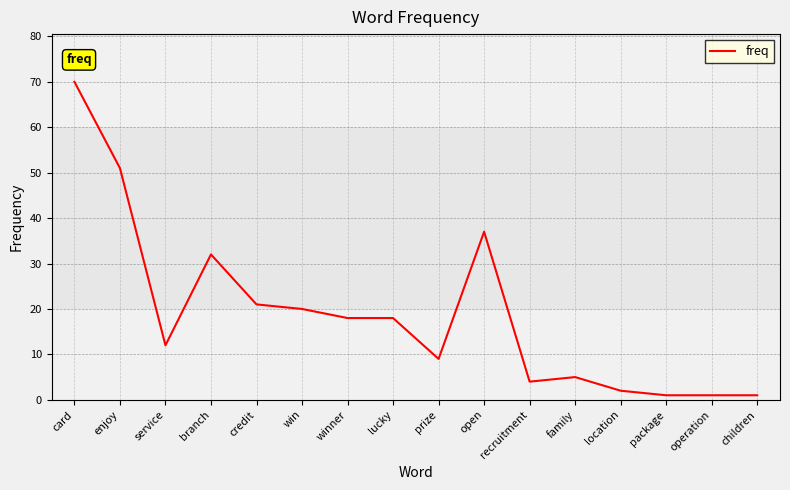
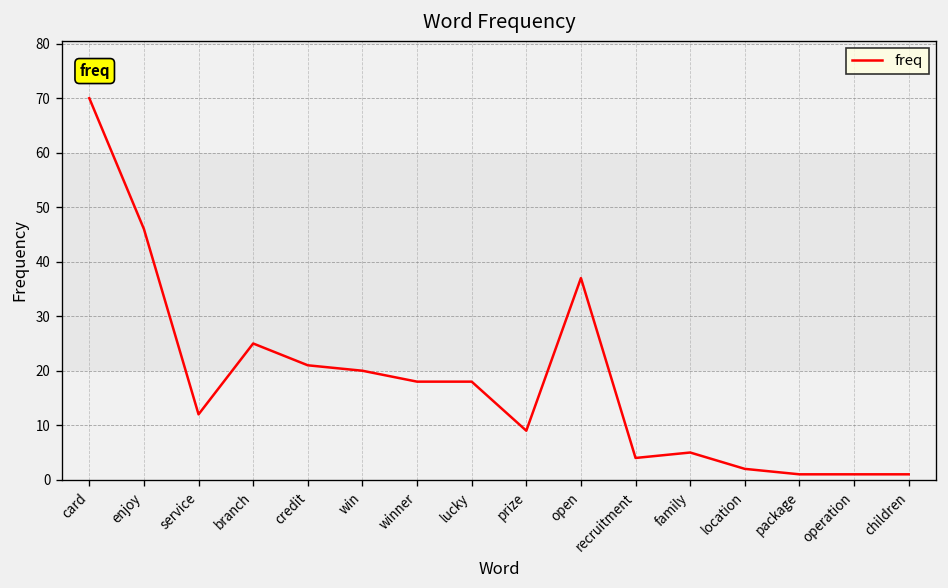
enjoy: 51 -> 46
branch: 32 -> 25
